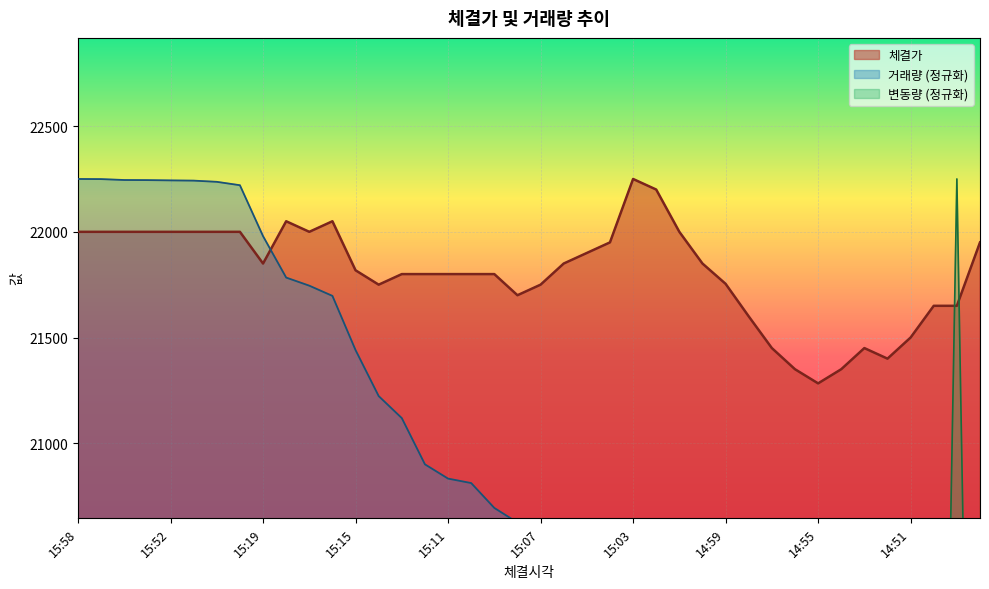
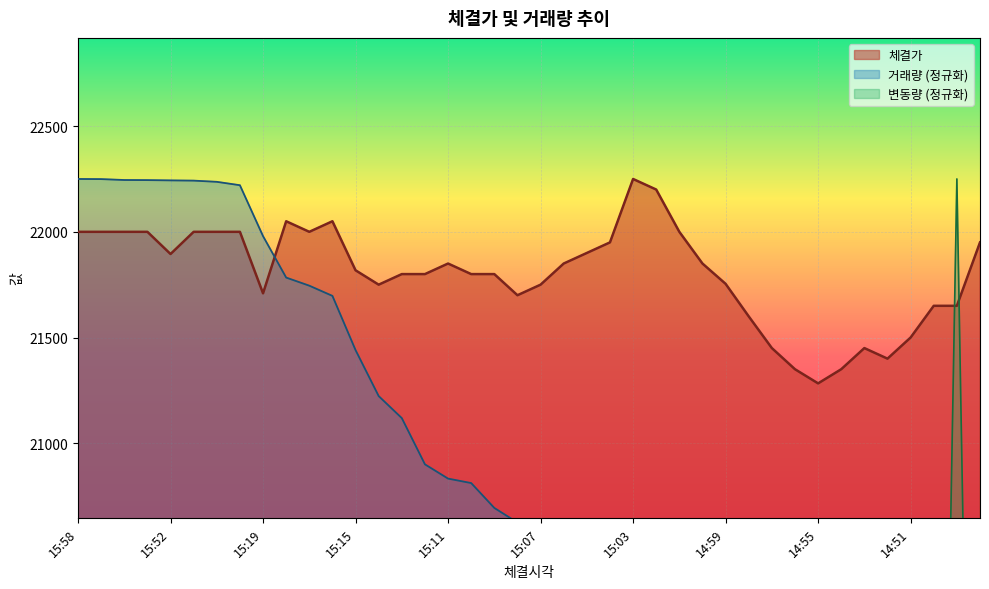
체결가, 15:52: 22000 -> 21900
체결가, 15:19: 21850 -> 21710
체결가, 15:11: 21800 -> 21850
